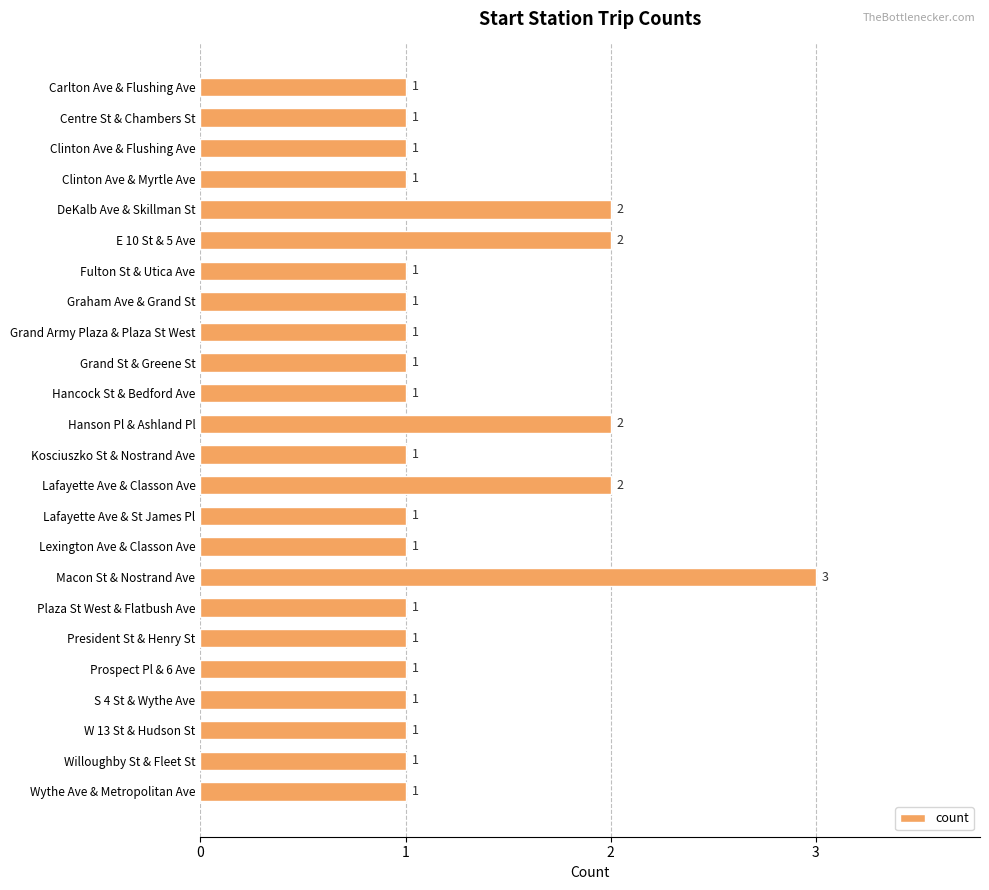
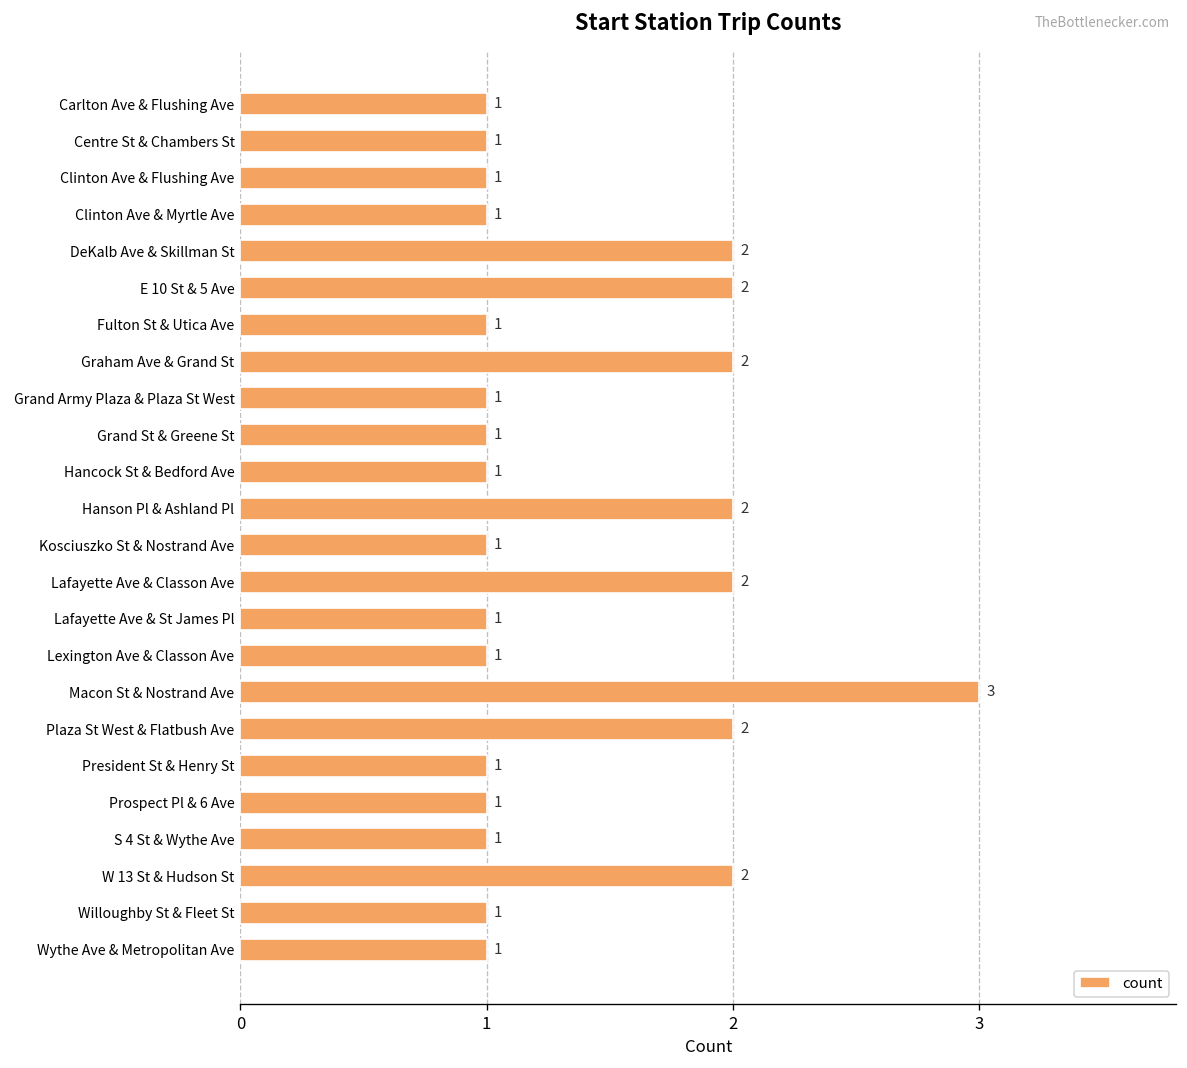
Graham Ave & Grand St: 1 -> 2
Plaza St West & Flatbush Ave: 1 -> 2
W 13 St & Hudson St: 1 -> 2
